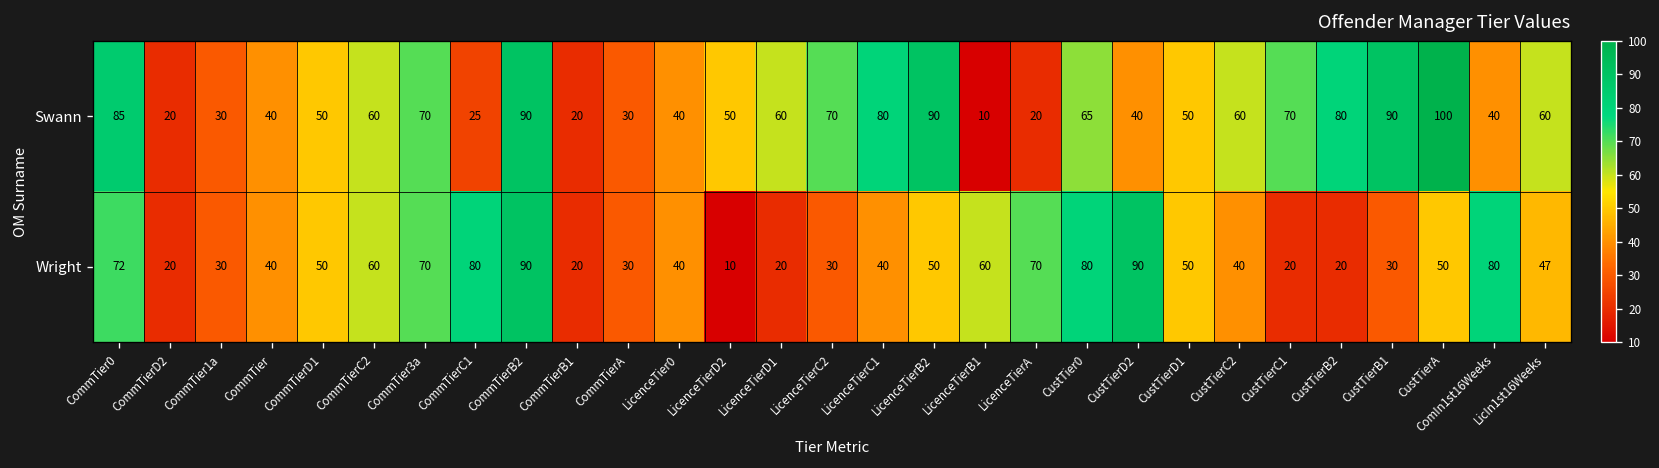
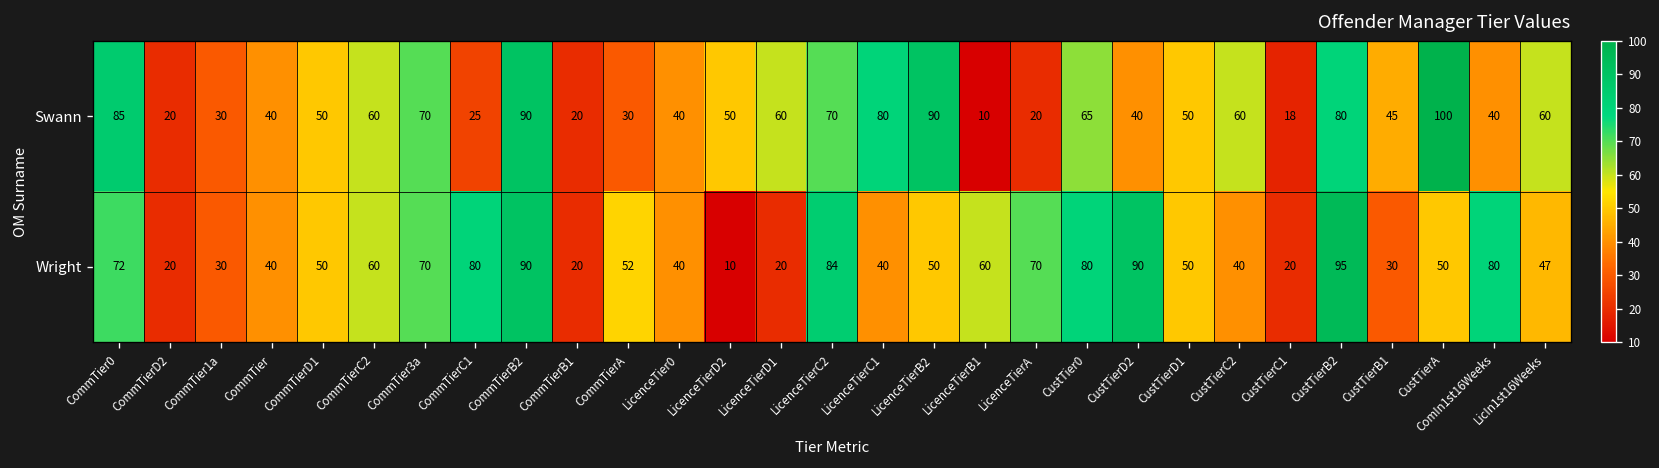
Swann, CustTierC1: 70 -> 18
Swann, CustTierB1: 90 -> 45
Wright, CommTierA: 30 -> 52
Wright, LicenceTierC2: 30 -> 84
Wright, CustTierB2: 20 -> 95
